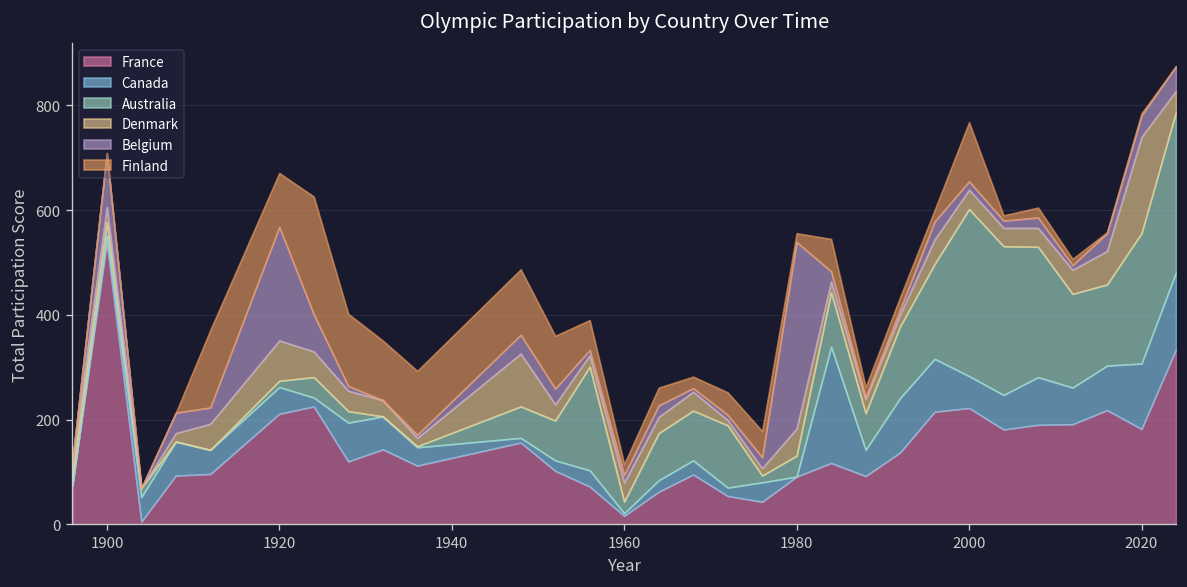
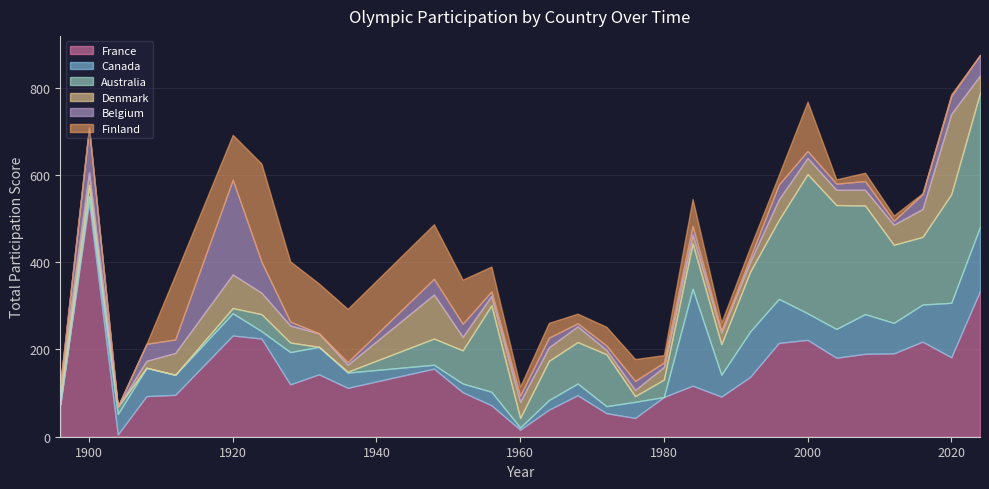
France, 1920: 210 -> 230
Denmark, 1980: 50 -> 30
Belgium, 1980: 360 -> 10
